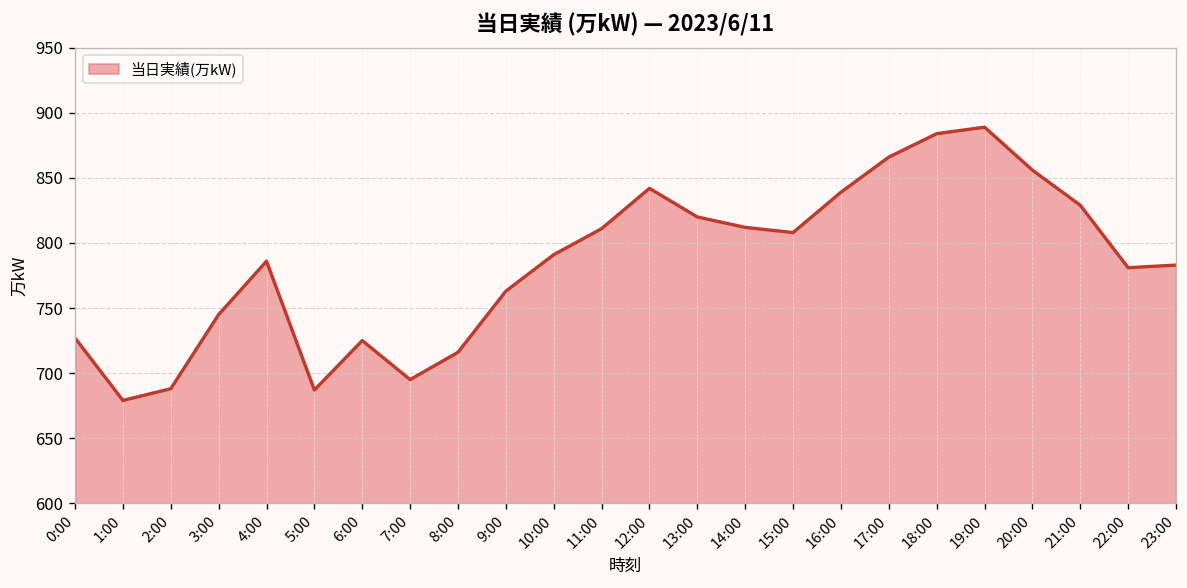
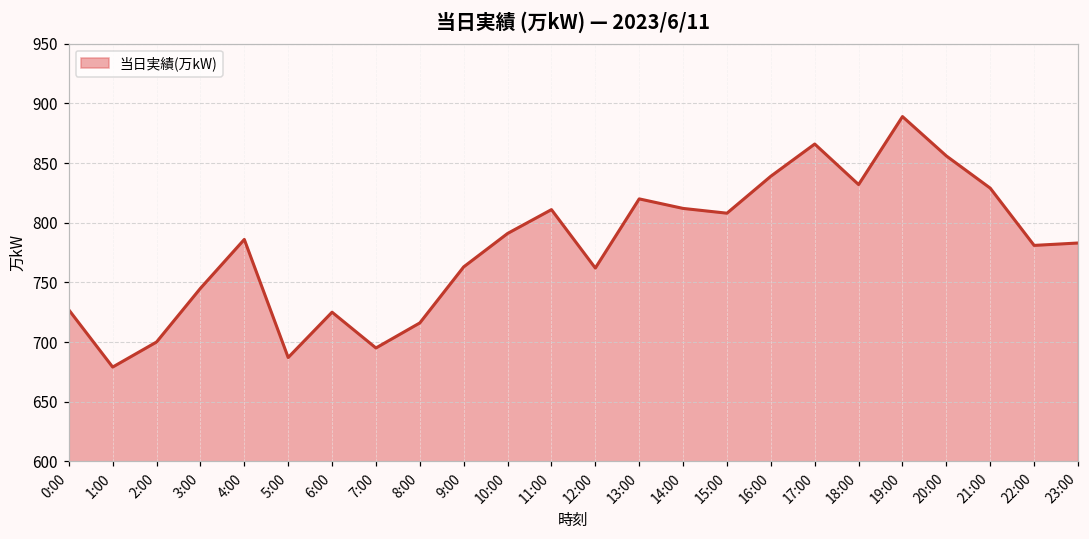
2:00: 688 -> 700
12:00: 842 -> 762
18:00: 884 -> 832
